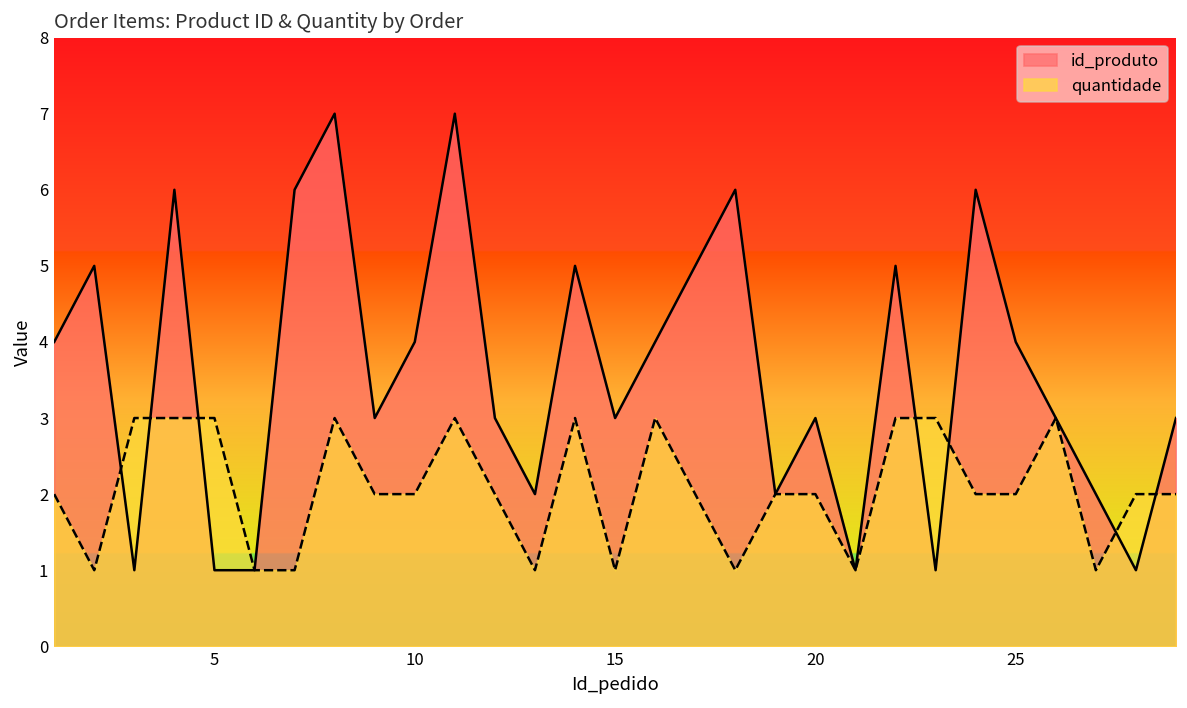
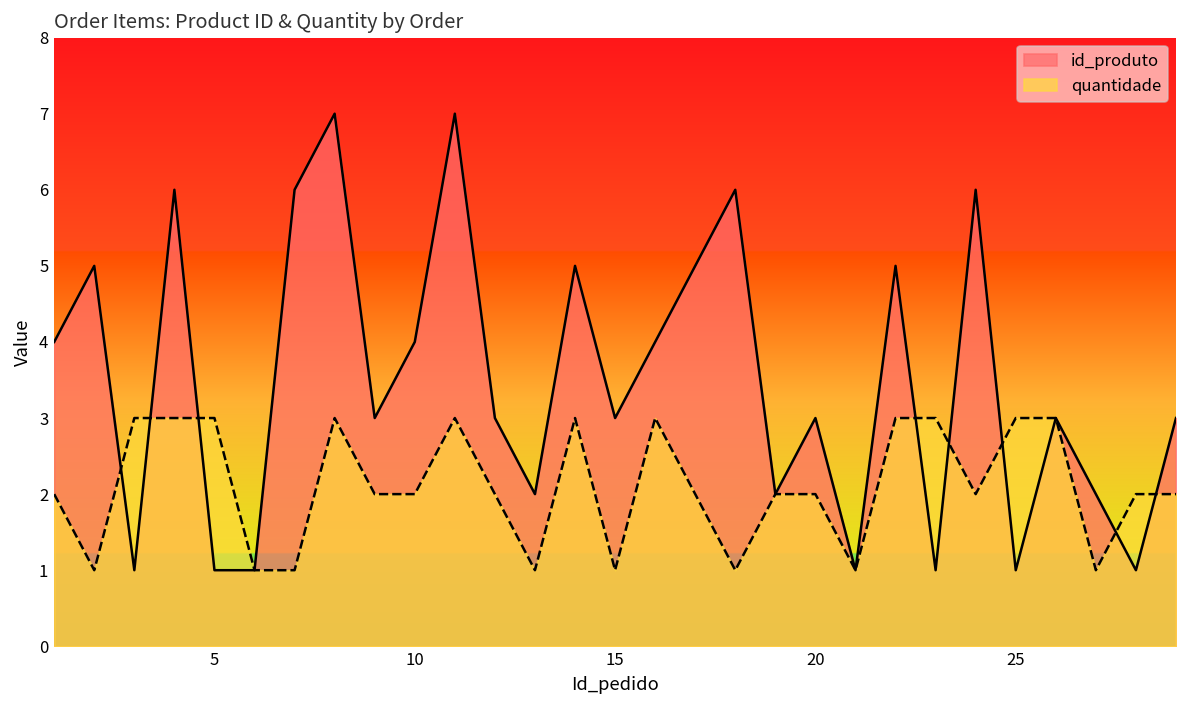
id_produto, 25: 4 -> 1
quantidade, 25: 2 -> 3
